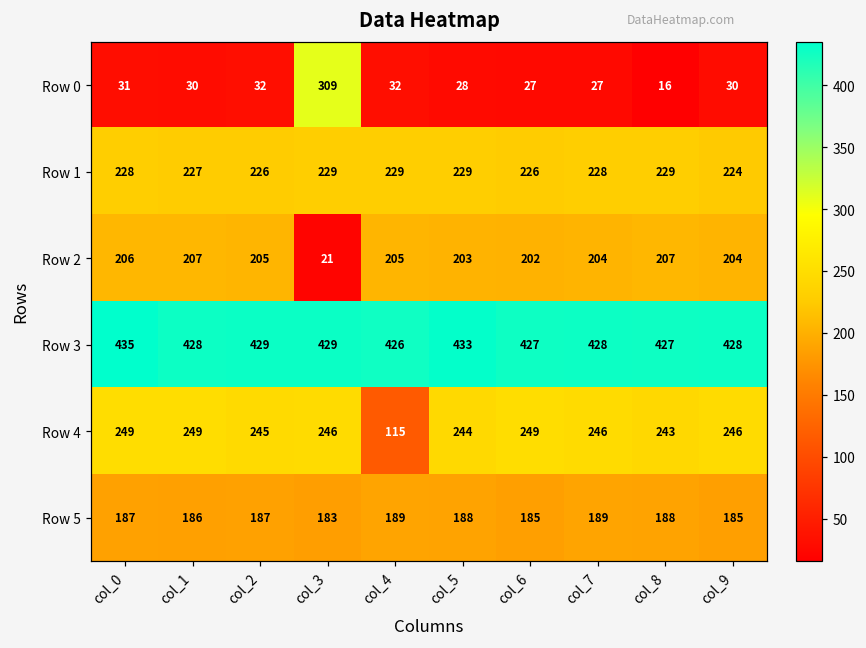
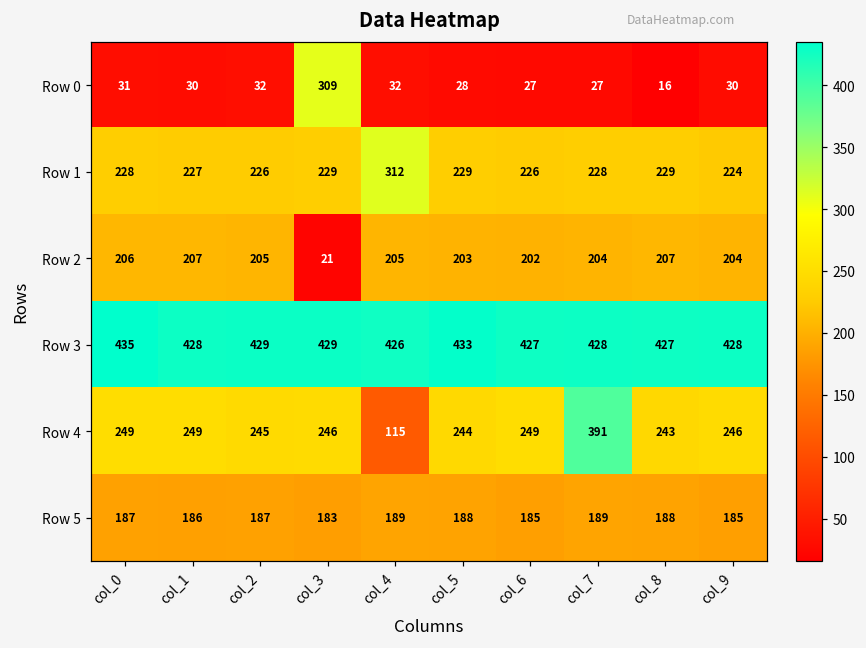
Row 1, col_4: 229 -> 312
Row 4, col_7: 246 -> 391
